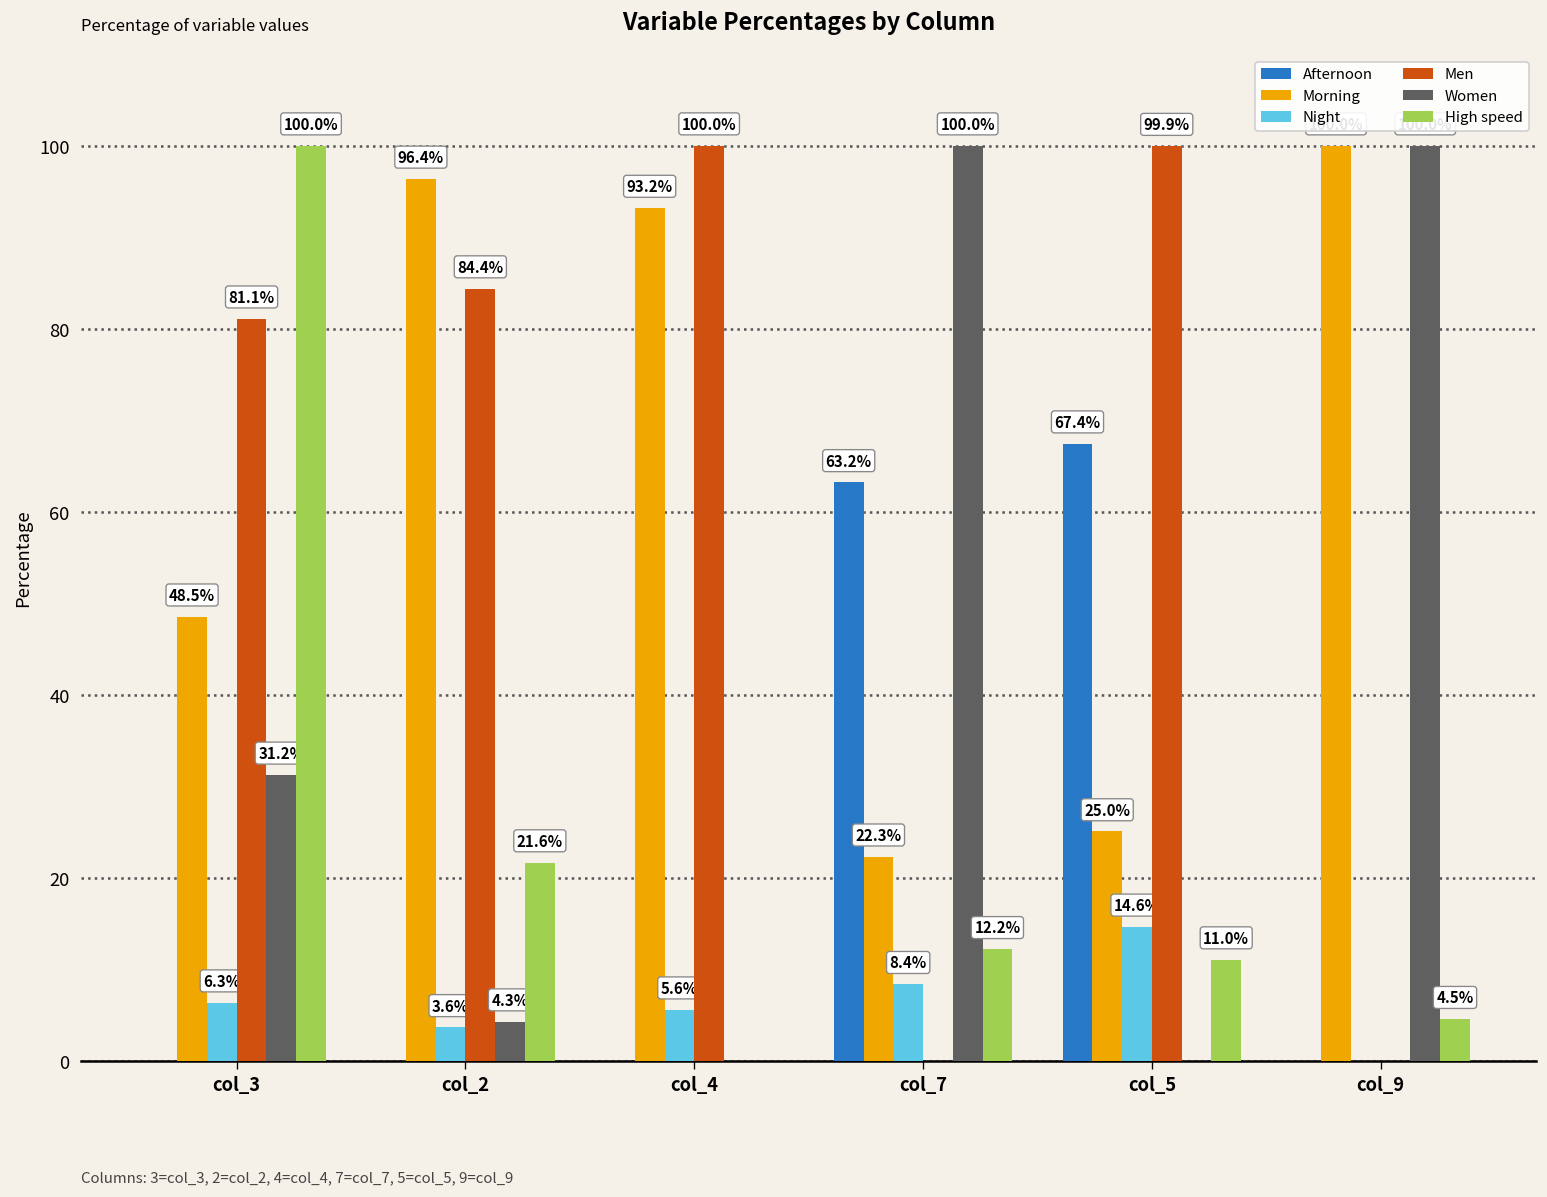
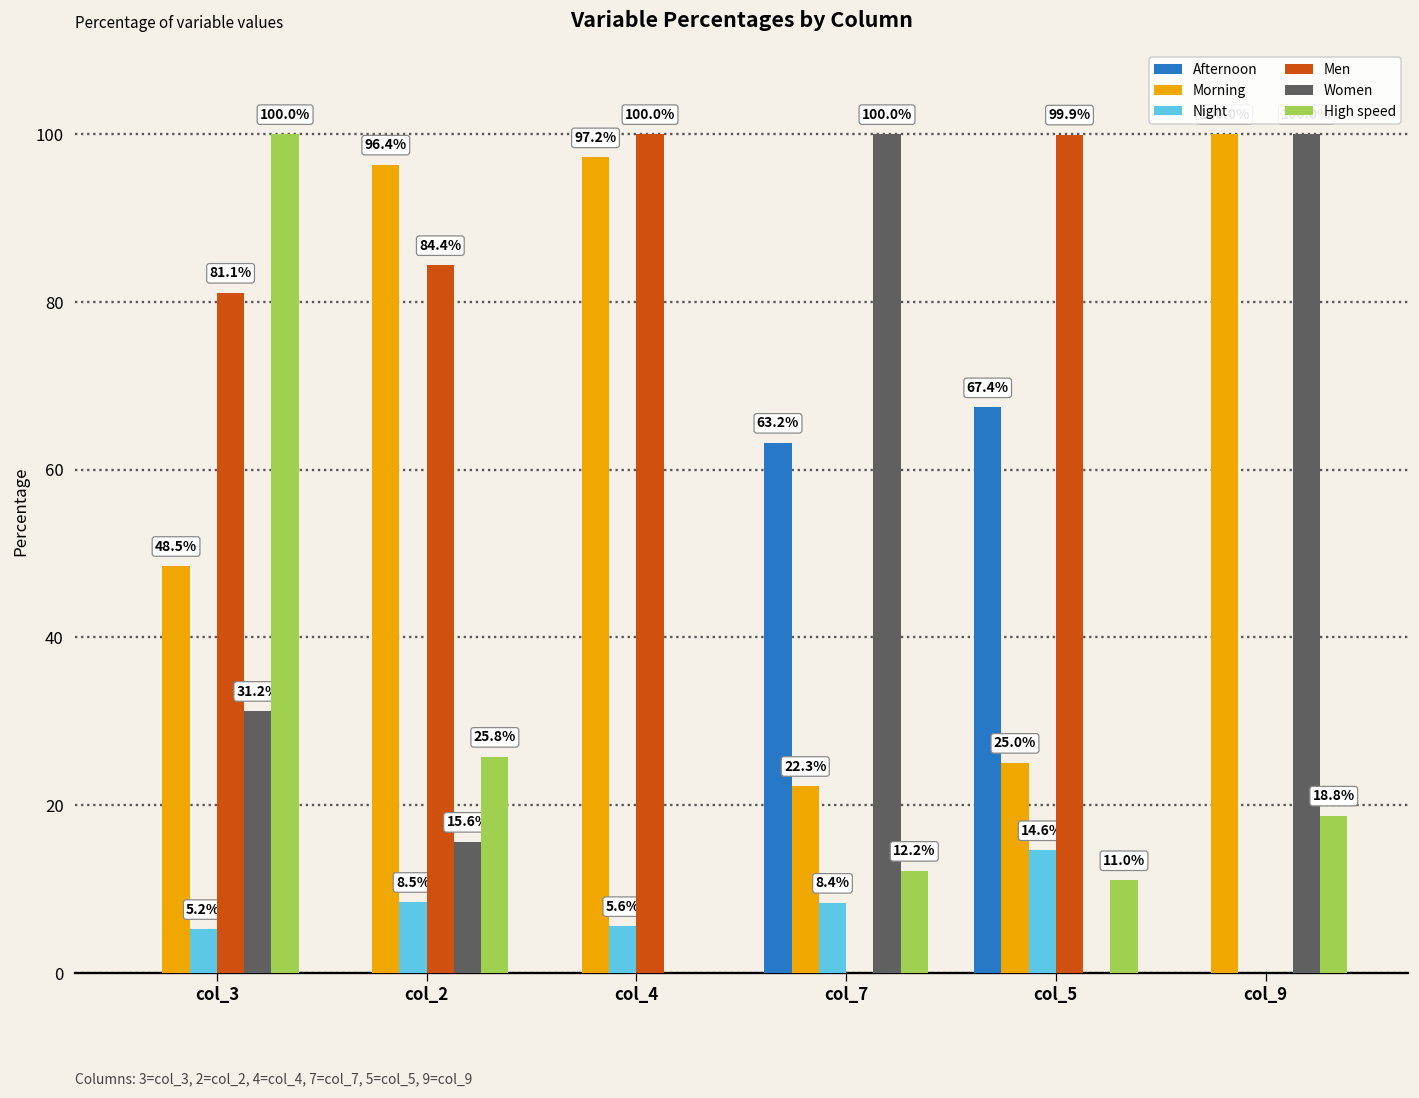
Night, col_3: 6.3% -> 5.2%
Night, col_2: 3.6% -> 8.5%
Women, col_2: 4.3% -> 15.6%
High speed, col_2: 21.6% -> 25.8%
Morning, col_4: 93.2% -> 97.2%
High speed, col_9: 4.5% -> 18.8%
